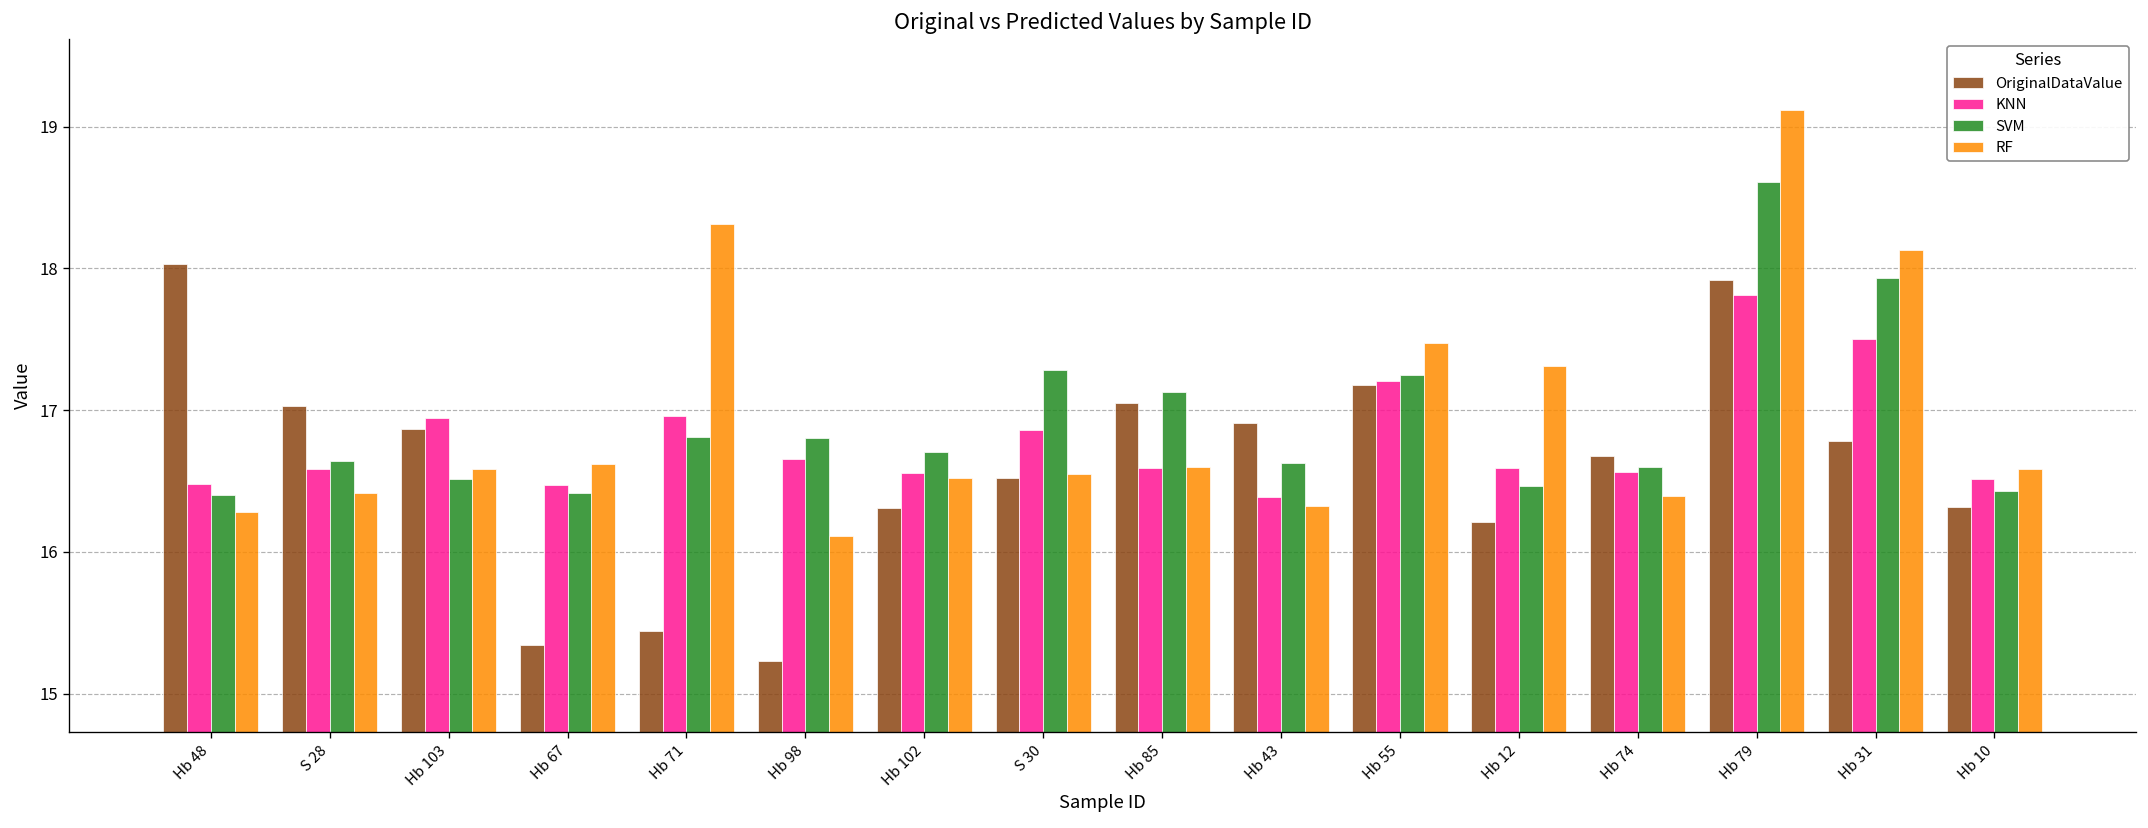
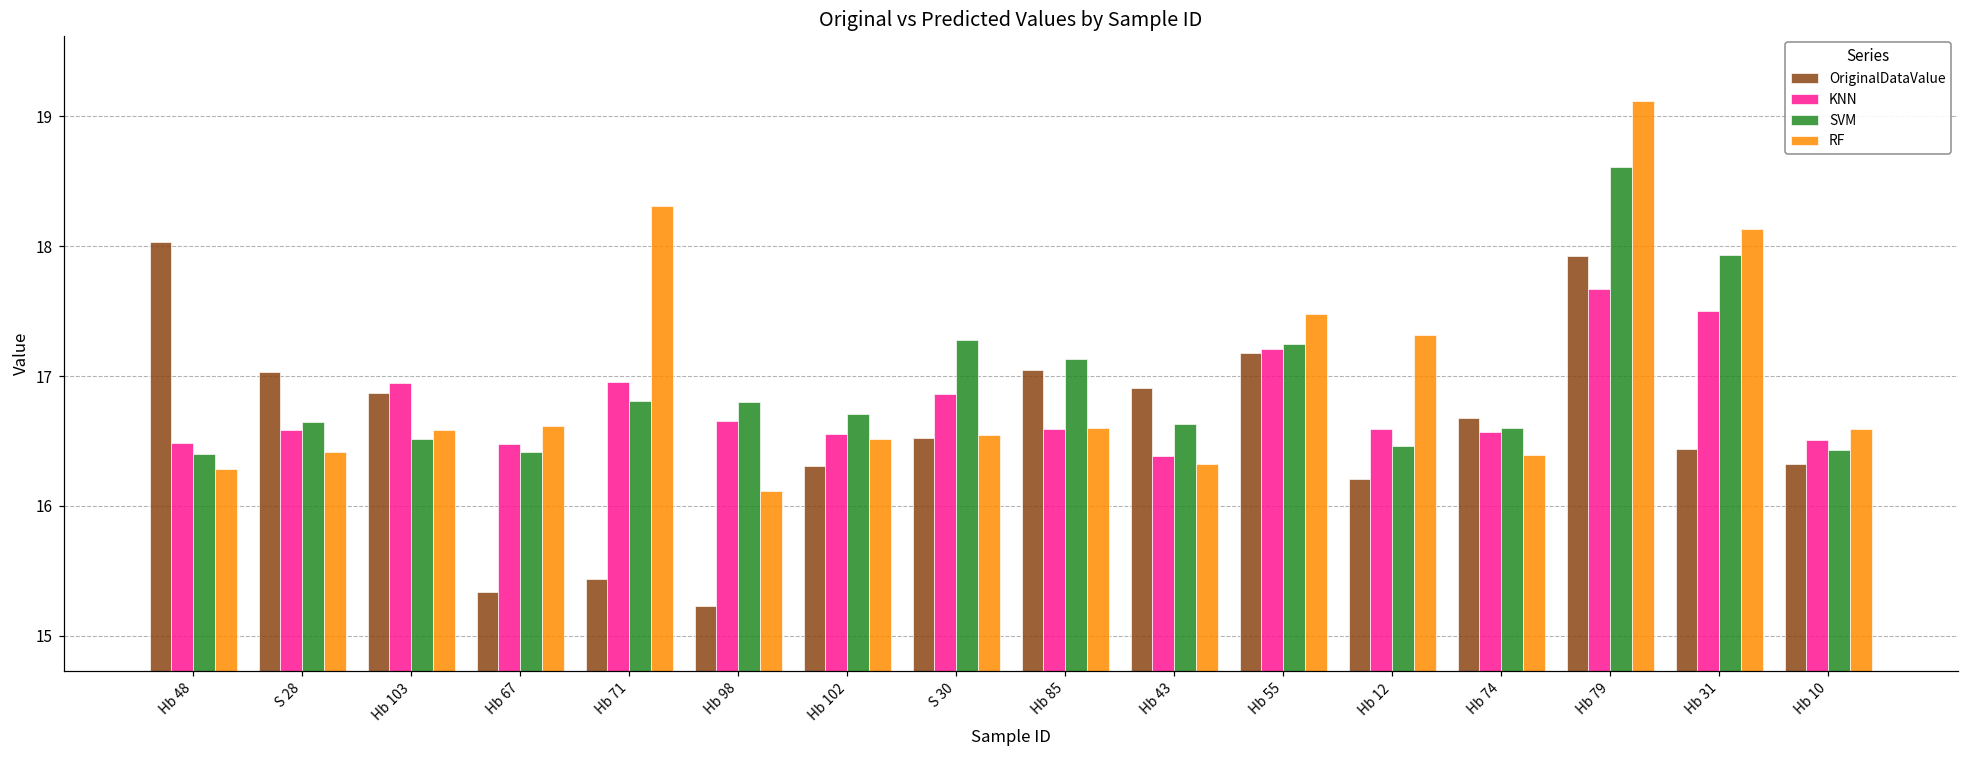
KNN, Hb 79: 17.81 -> 17.67
OriginalDataValue, Hb 31: 16.78 -> 16.44
